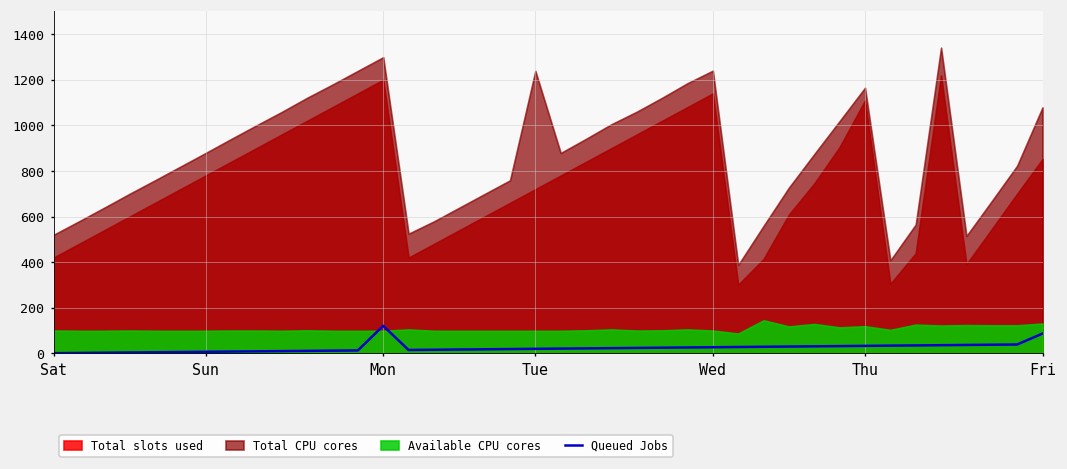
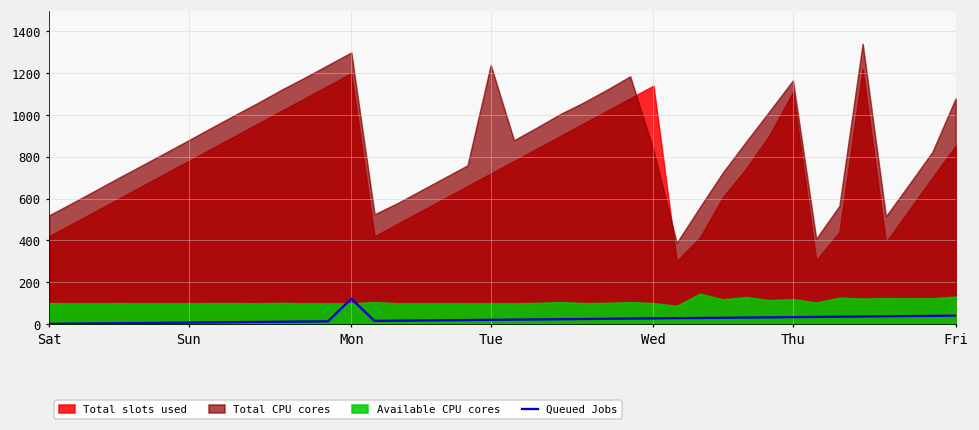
Total CPU cores, Wed: 1240 -> 830
Queued Jobs, Fri: 90 -> 40
